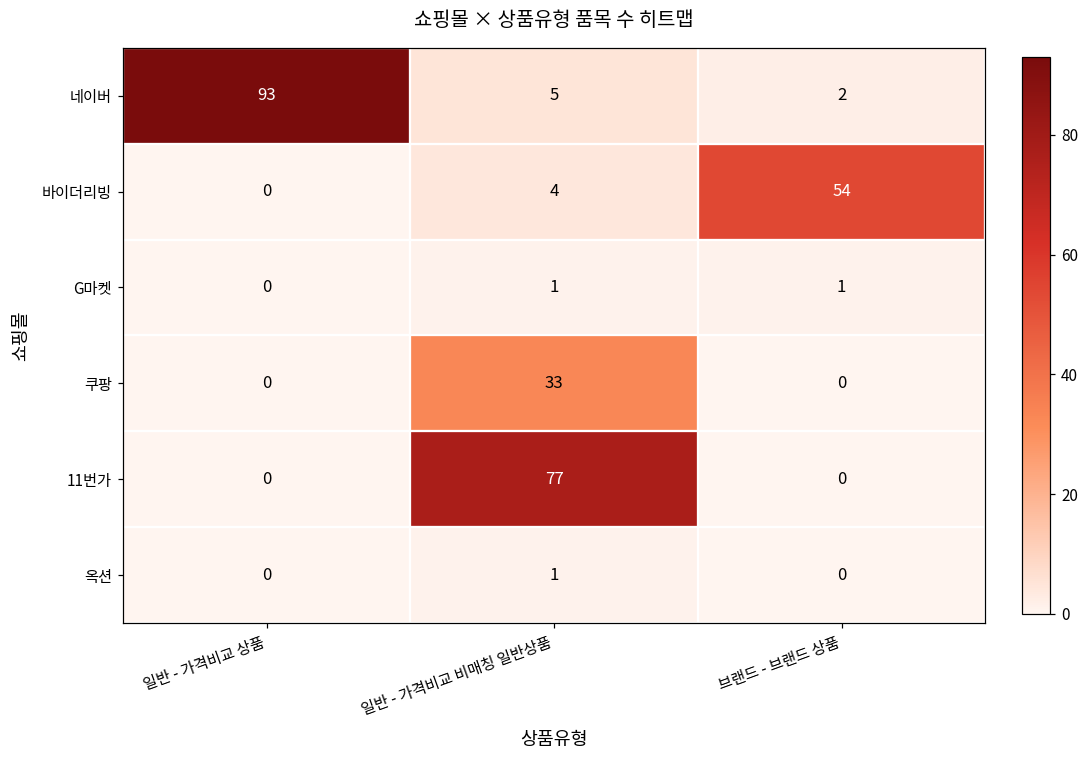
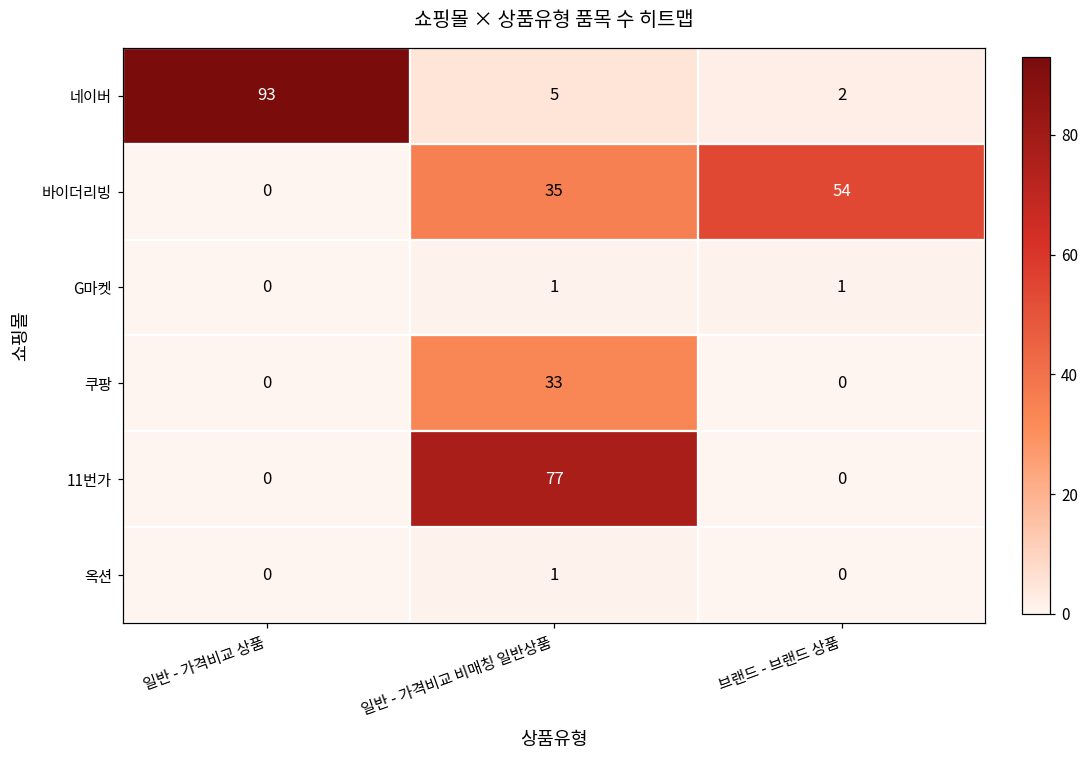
바이더리빙, 일반 - 가격비교 비매칭 일반상품: 4 -> 35
